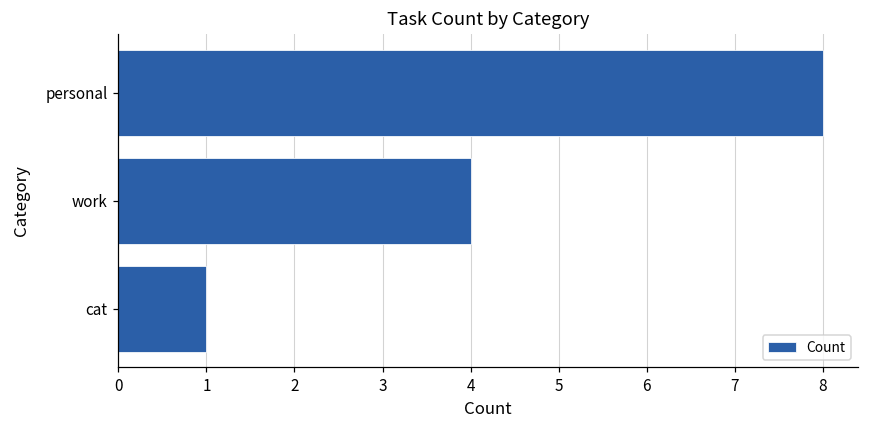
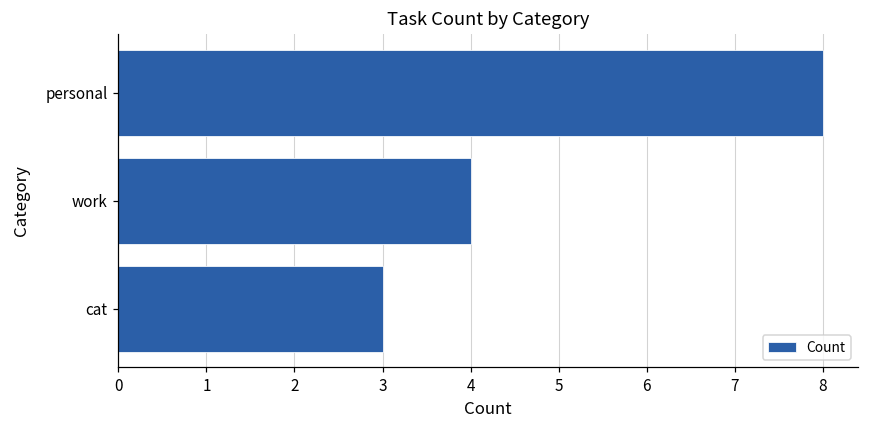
cat: 1 -> 3
